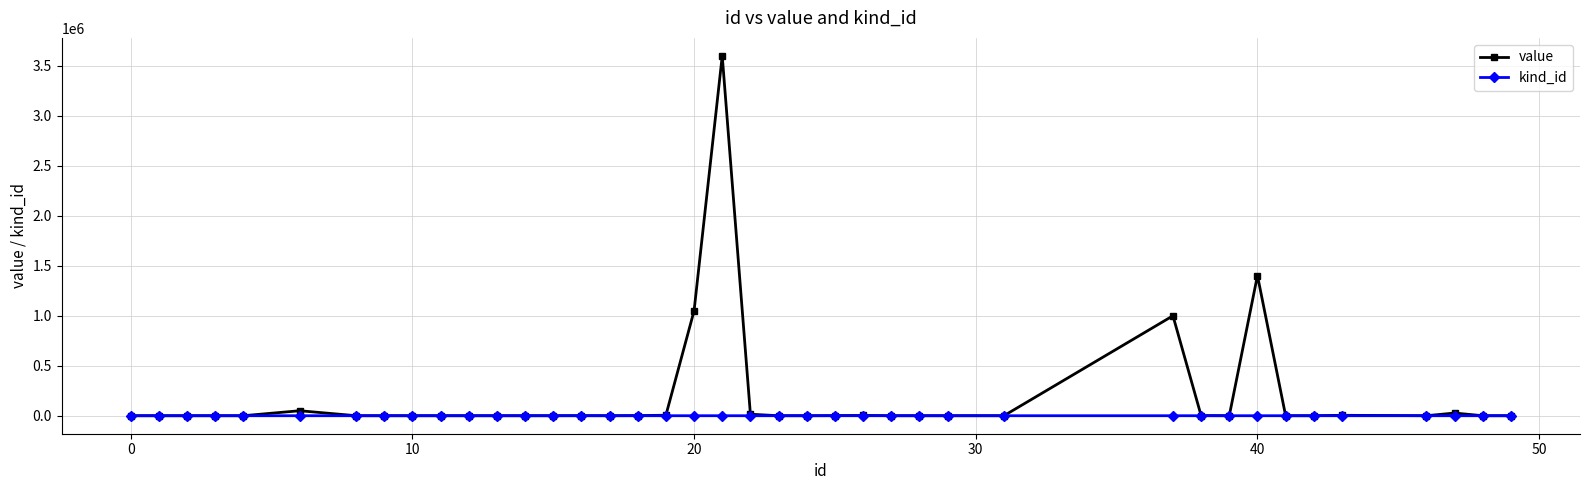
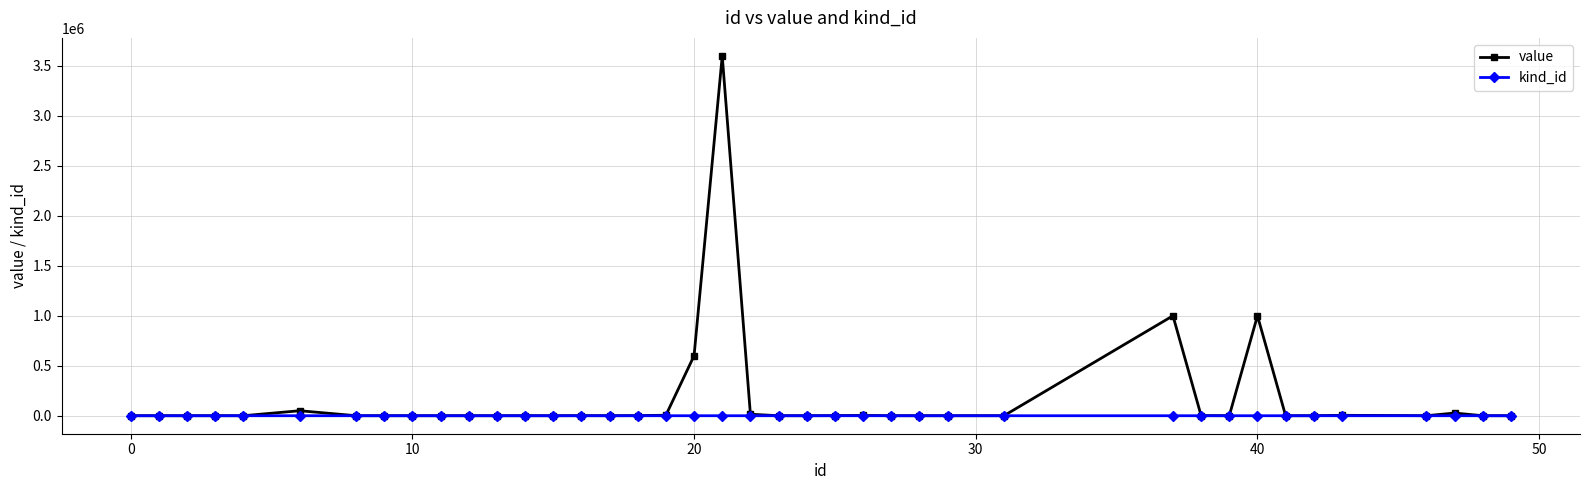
value, 20: 1000000 -> 600000
value, 40: 1400000 -> 1000000
